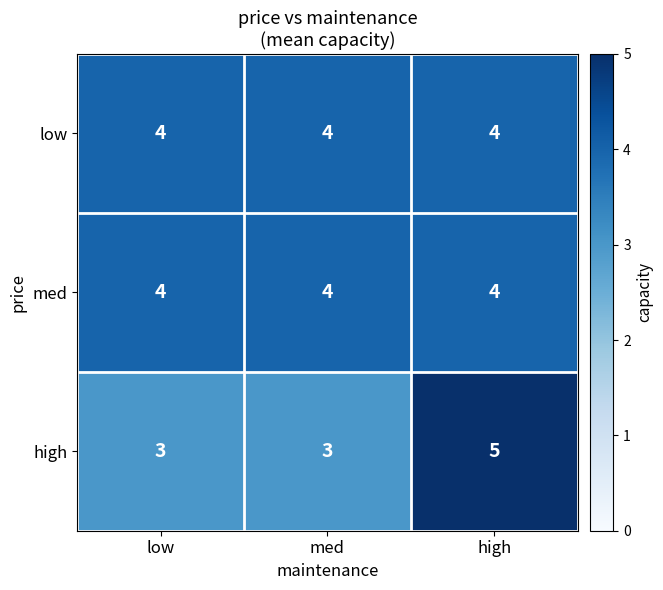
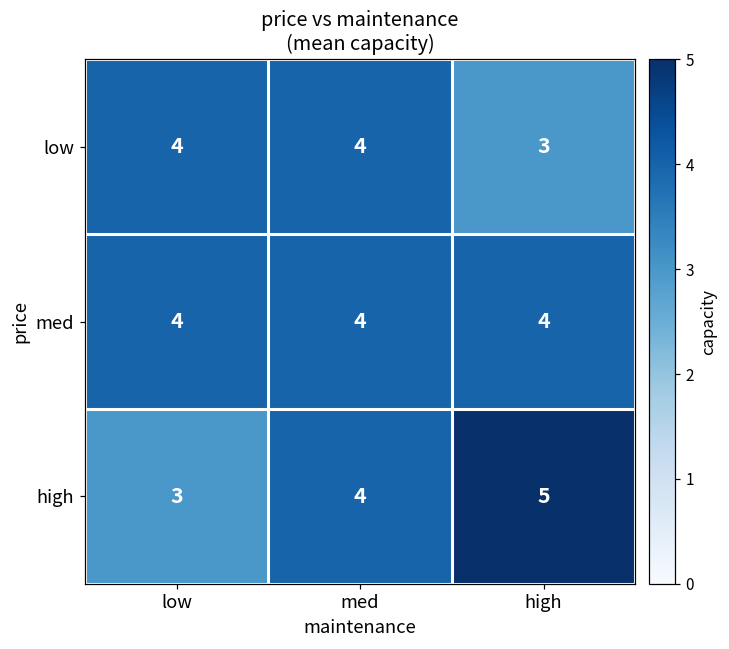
low, high: 4 -> 3
high, med: 3 -> 4
